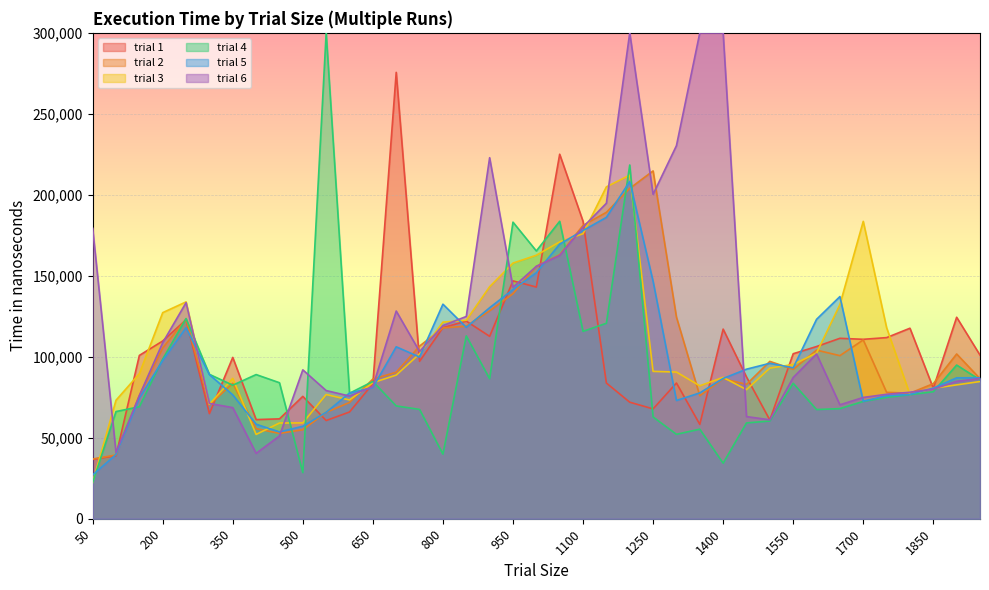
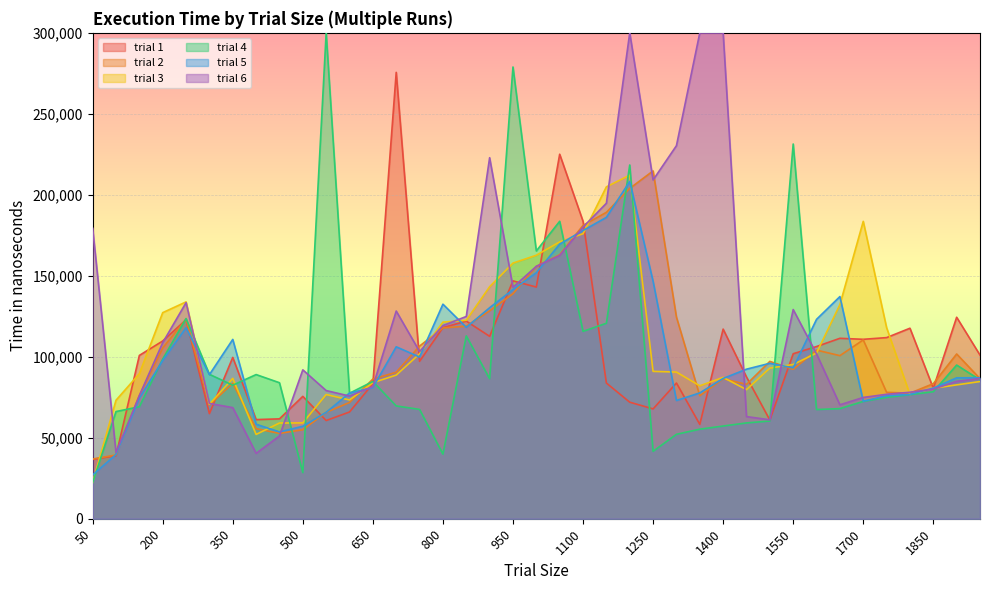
trial 5, 350: 76,000 -> 111,000
trial 4, 950: 183,000 -> 279,000
trial 4, 1250: 63,000 -> 42,000
trial 6, 1250: 200,000 -> 209,000
trial 4, 1400: 34,000 -> 57,000
trial 4, 1550: 84,000 -> 231,000
trial 6, 1550: 87,000 -> 129,000
